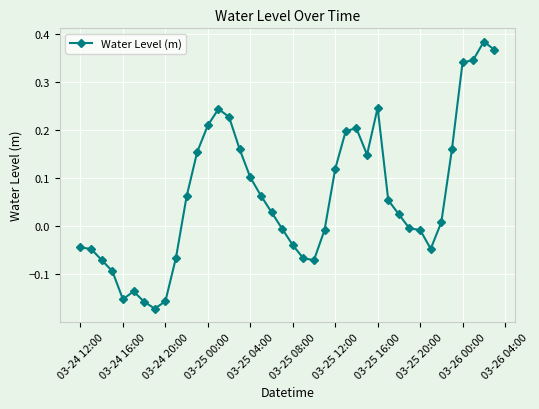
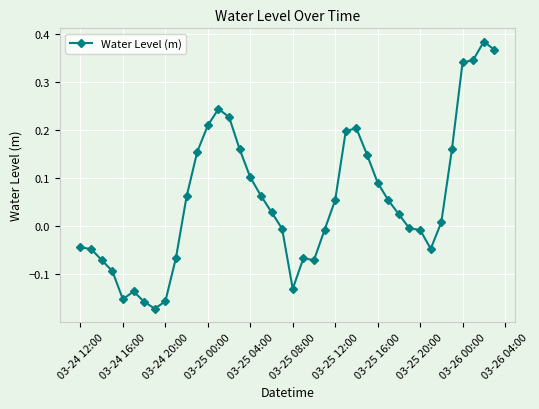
03-25 08:00: -0.04 -> -0.13
03-25 12:00: 0.12 -> 0.05
03-25 16:00: 0.25 -> 0.09
